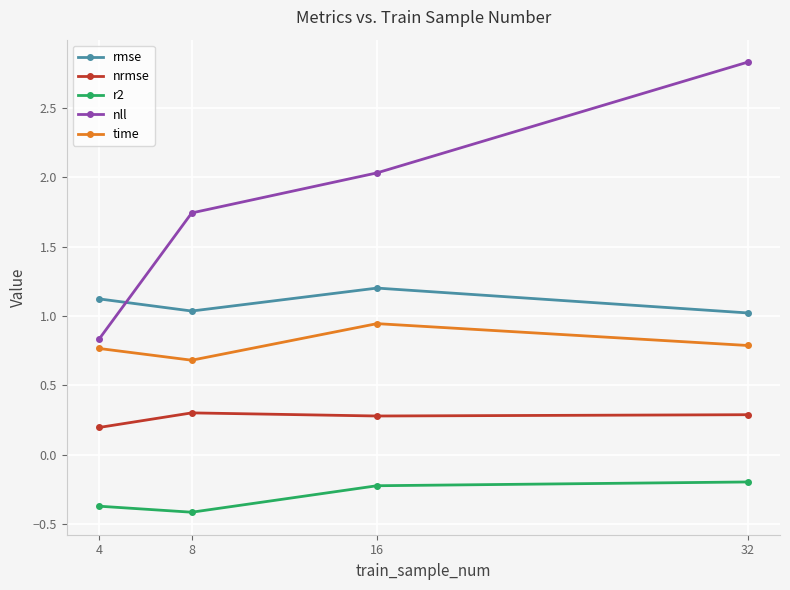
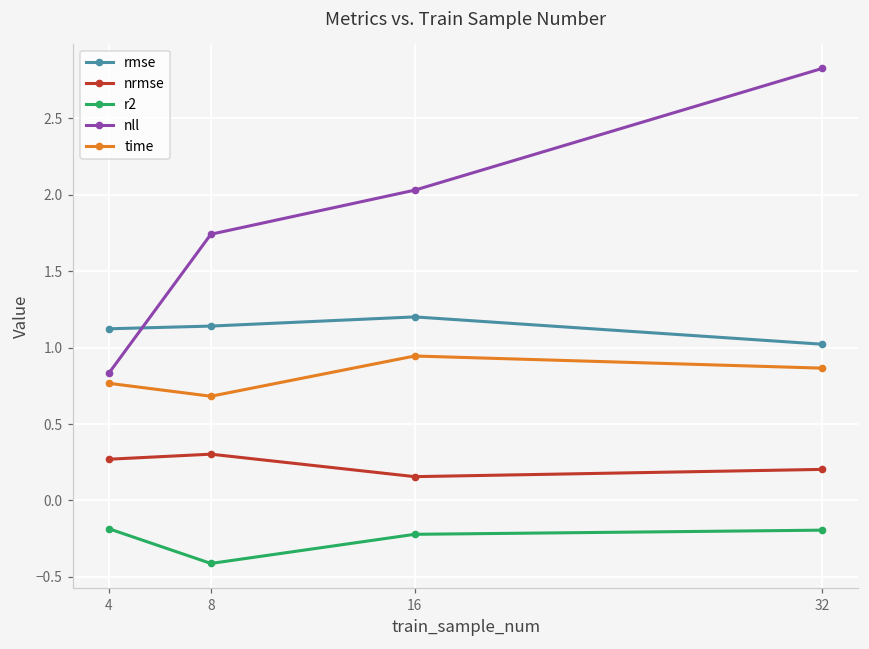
nrmse, 4: 0.20 -> 0.27
r2, 4: -0.37 -> -0.19
rmse, 8: 1.04 -> 1.14
nrmse, 16: 0.28 -> 0.16
nrmse, 32: 0.29 -> 0.20
time, 32: 0.79 -> 0.87
